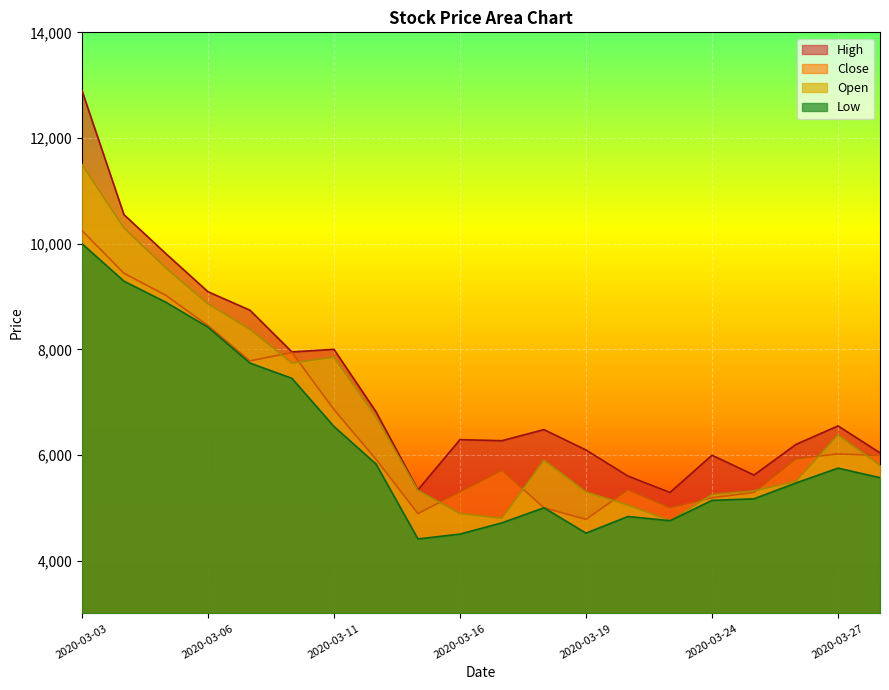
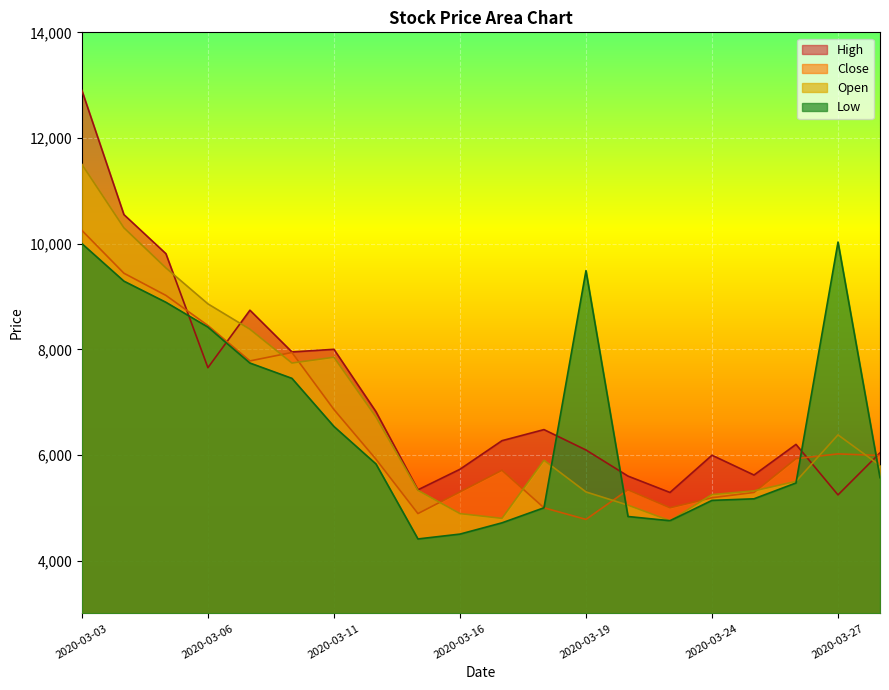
High, 2020-03-06: 9,100 -> 7,700
High, 2020-03-16: 6,300 -> 5,700
Low, 2020-03-19: 4,500 -> 9,500
High, 2020-03-27: 6,600 -> 5,200
Low, 2020-03-27: 5,800 -> 10,000
